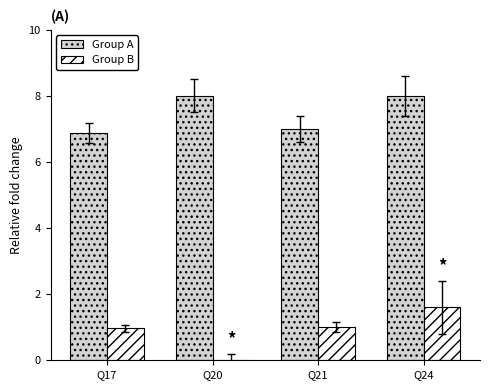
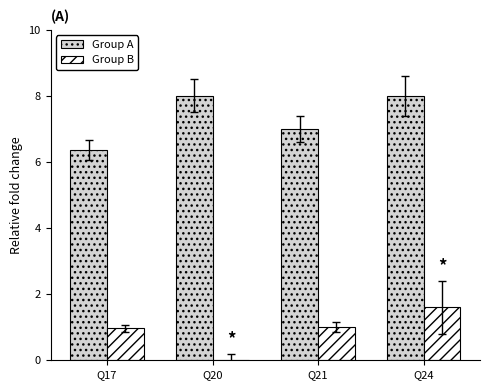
Group A, Q17: 6.9 -> 6.4
